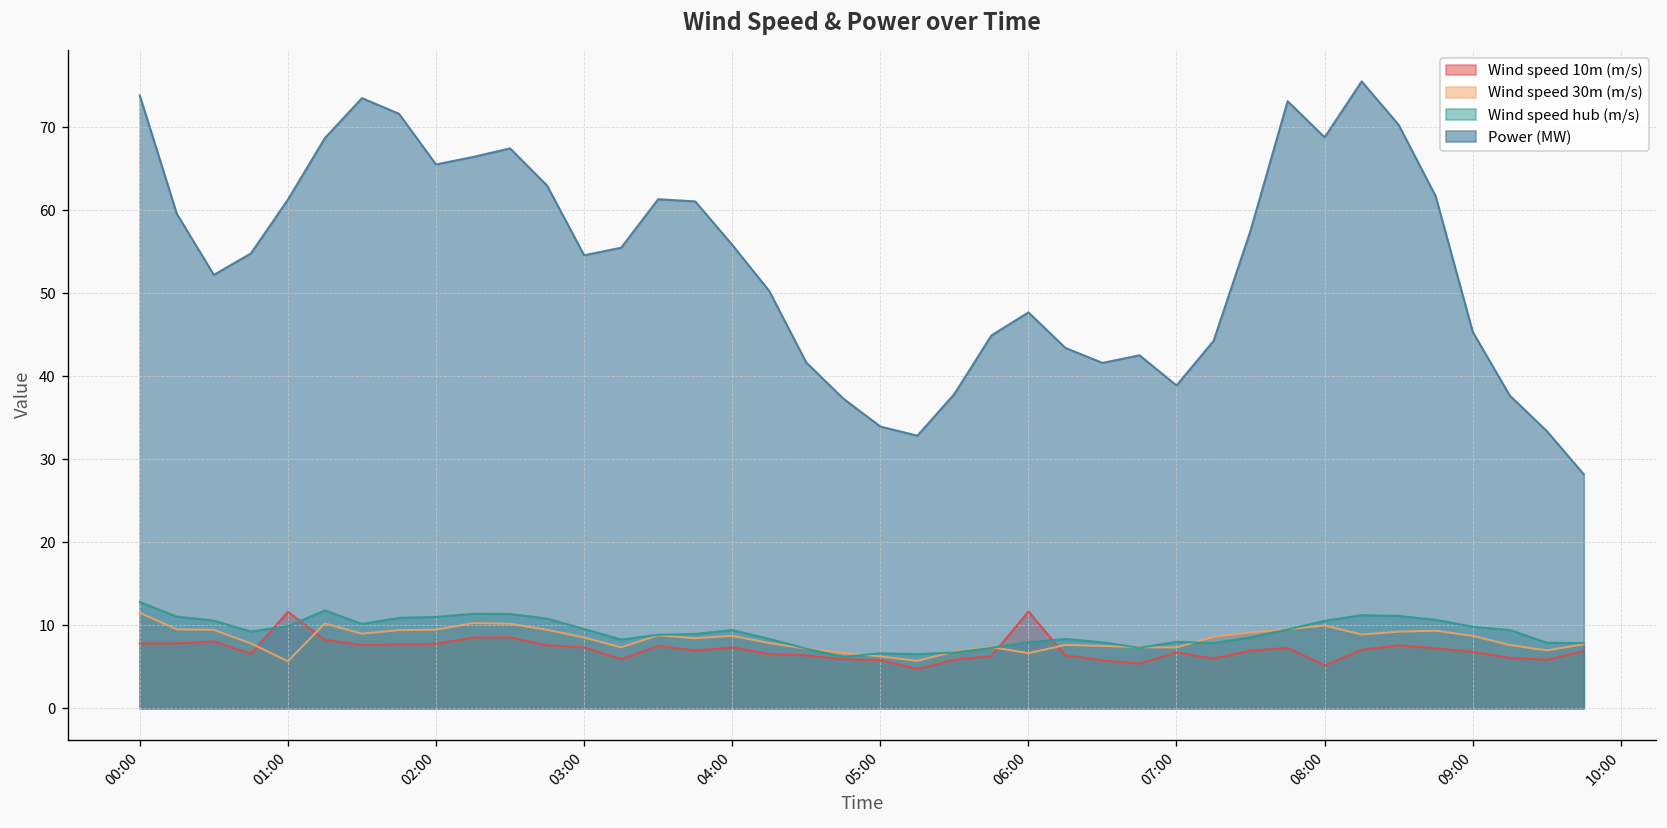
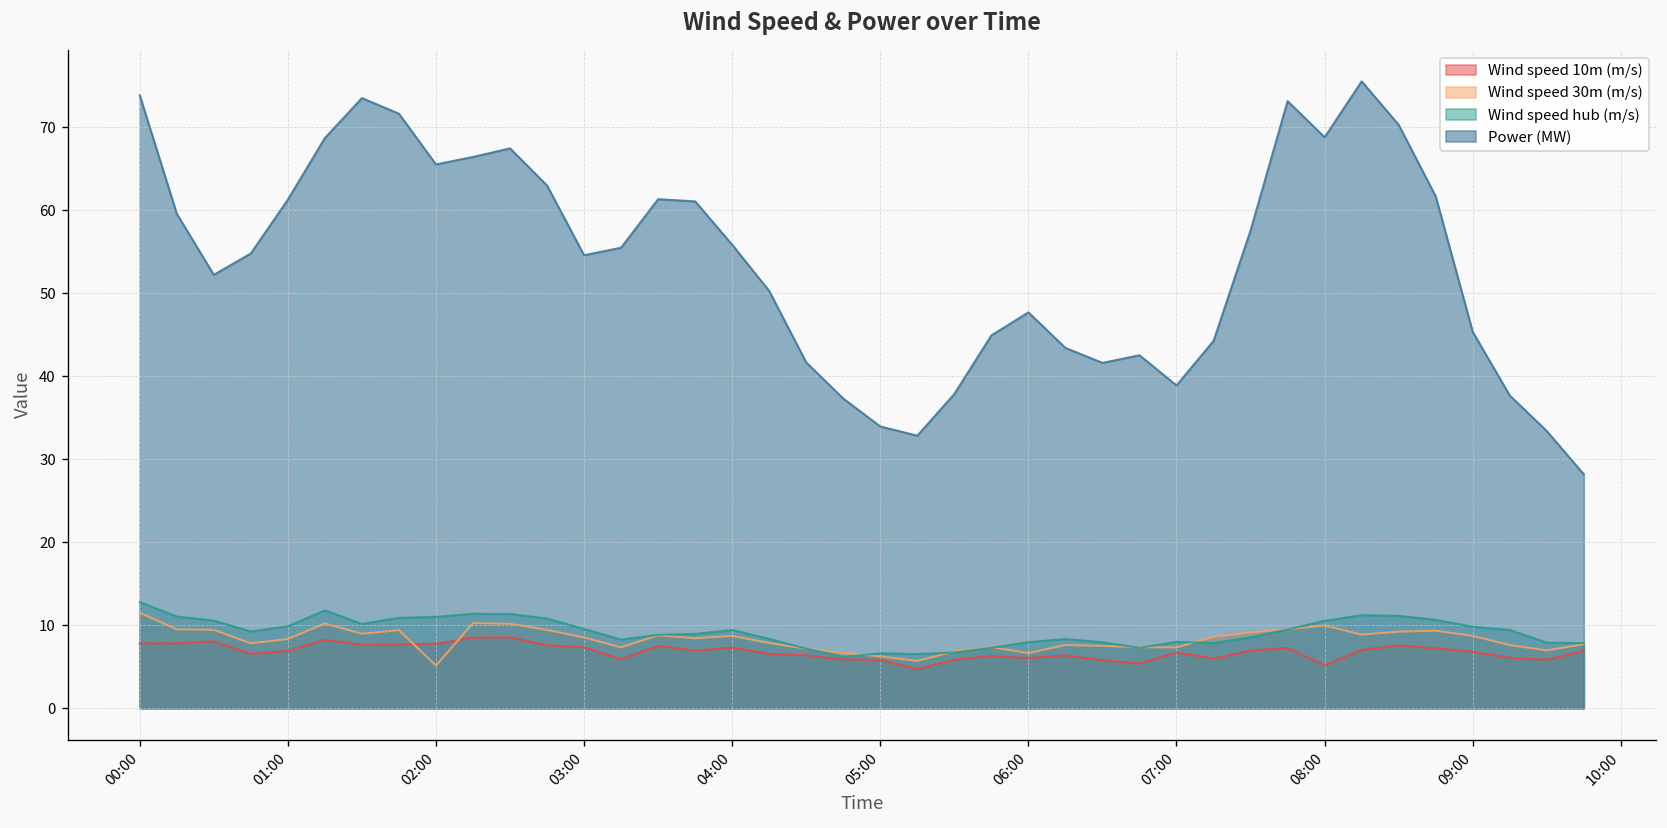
Wind speed 10m (m/s), 01:00: 12 -> 7
Wind speed 30m (m/s), 01:00: 6 -> 8
Wind speed 30m (m/s), 02:00: 9 -> 5
Wind speed 10m (m/s), 06:00: 12 -> 6
